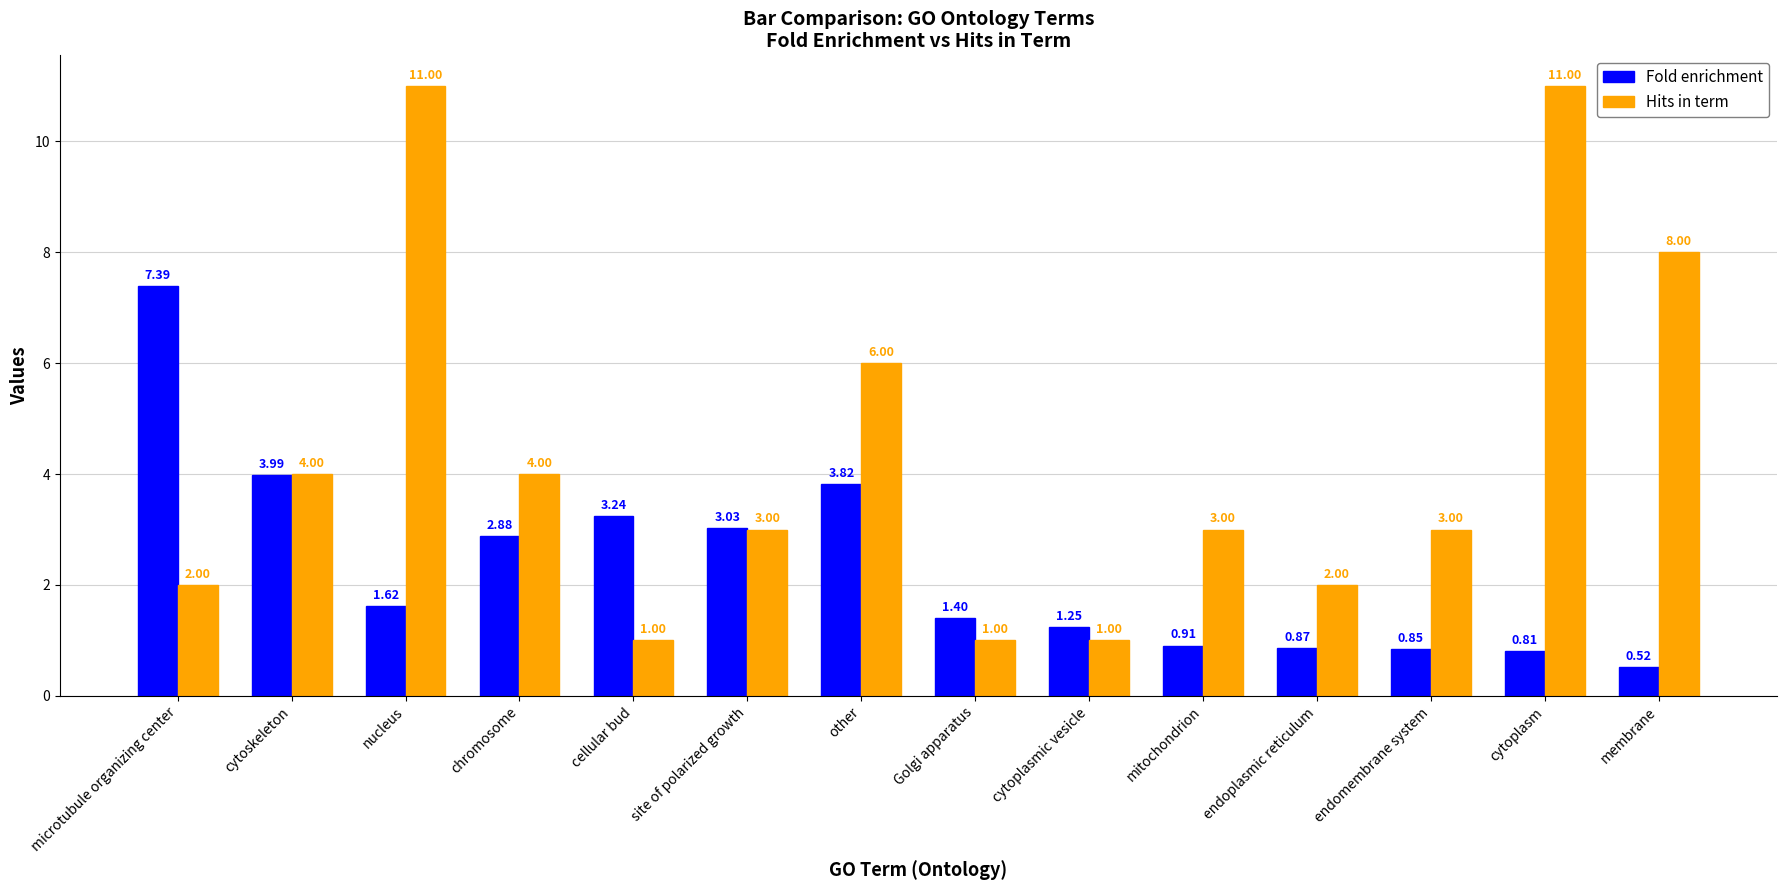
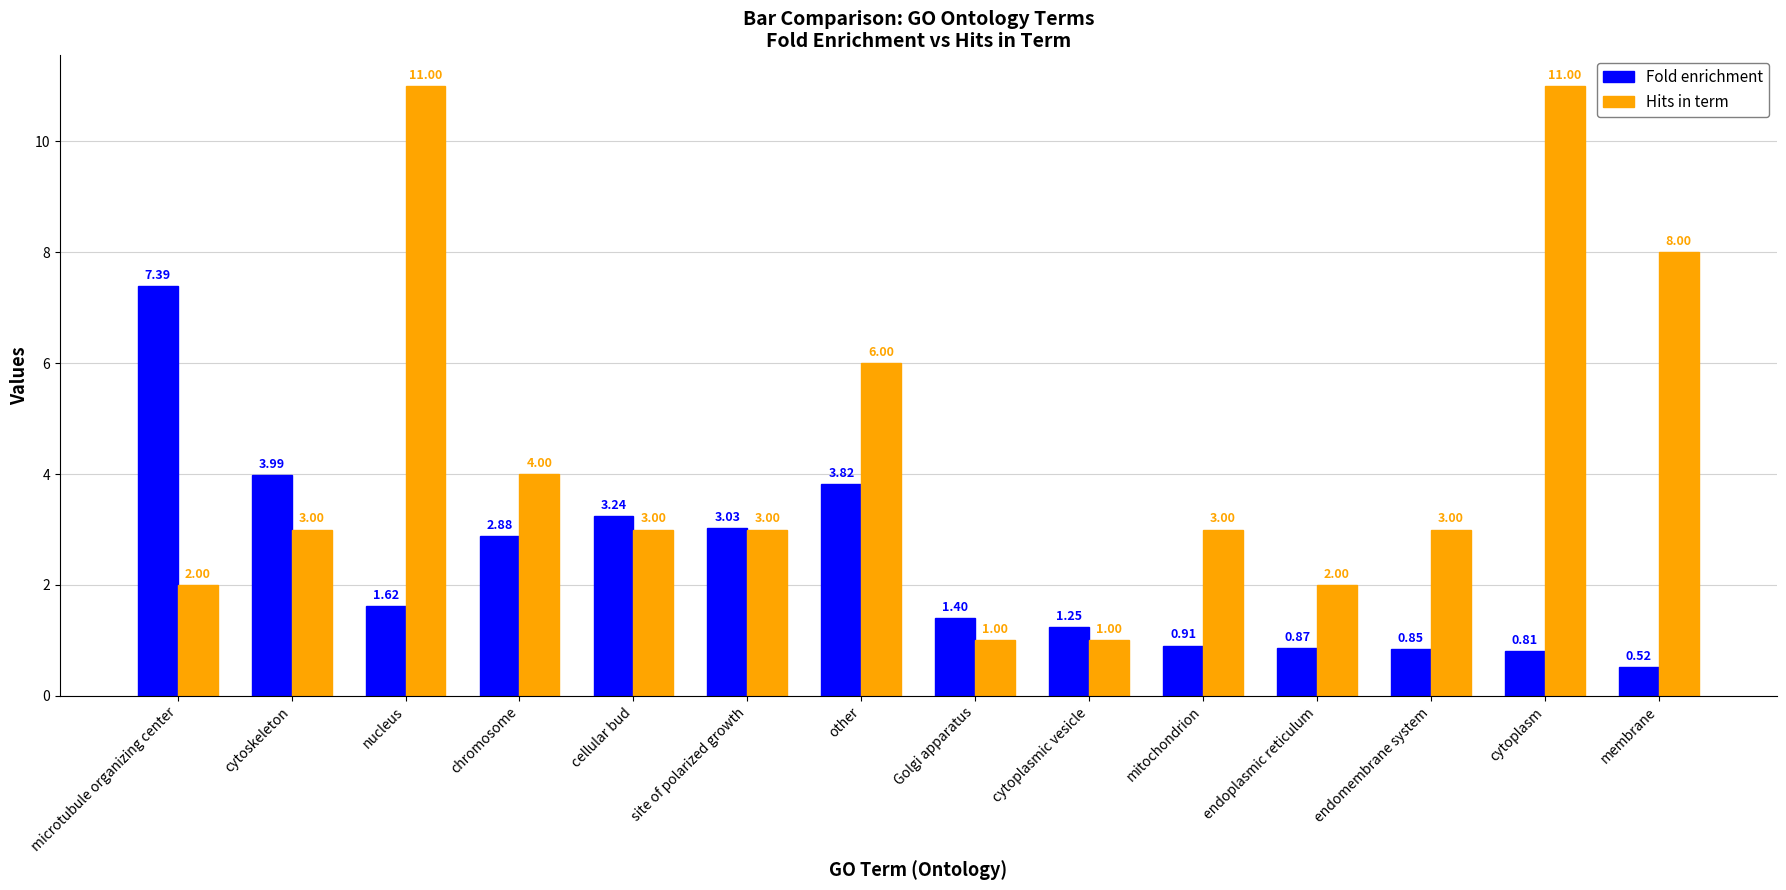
Hits in term, cytoskeleton: 4.00 -> 3.00
Hits in term, cellular bud: 1.00 -> 3.00
